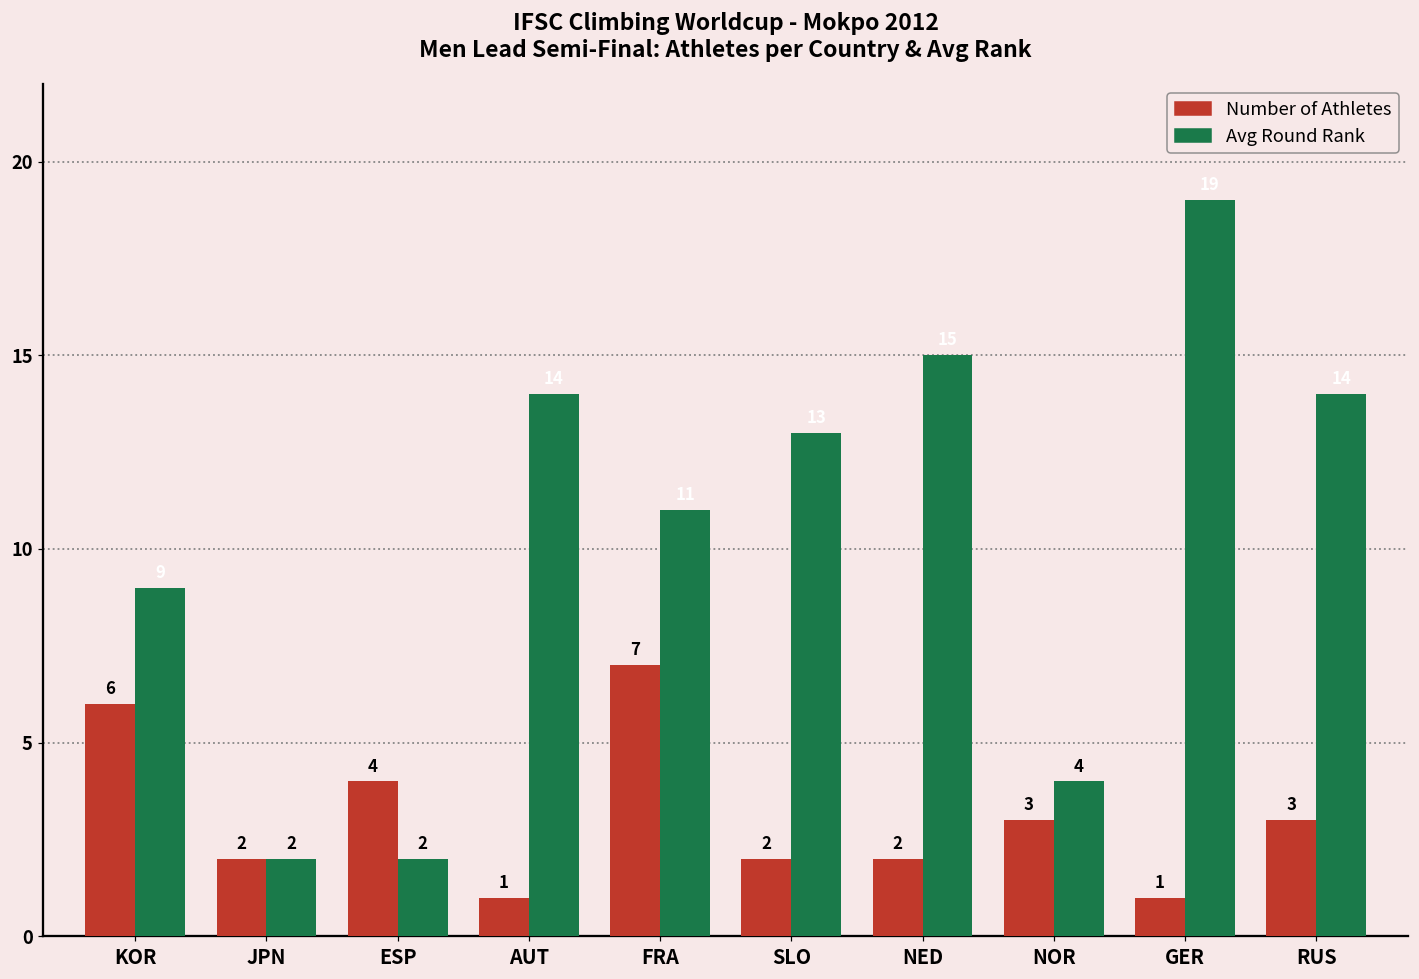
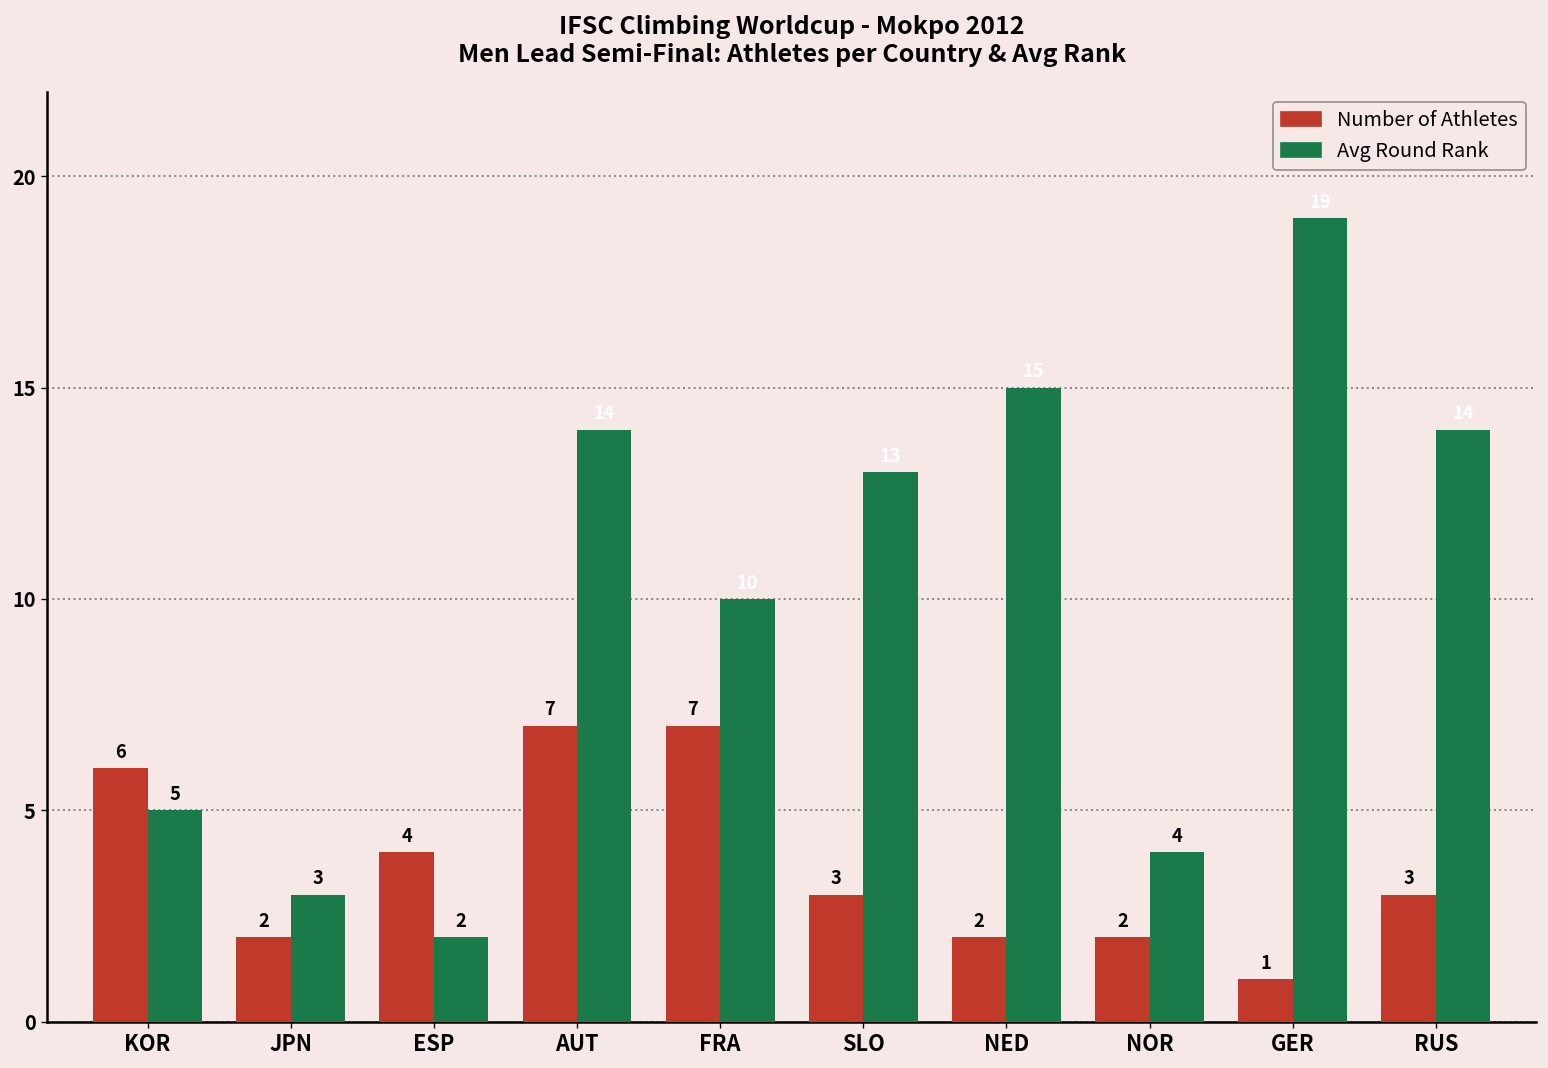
Avg Round Rank, KOR: 9 -> 5
Avg Round Rank, JPN: 2 -> 3
Number of Athletes, AUT: 1 -> 7
Avg Round Rank, FRA: 11 -> 10
Number of Athletes, SLO: 2 -> 3
Number of Athletes, NOR: 3 -> 2
